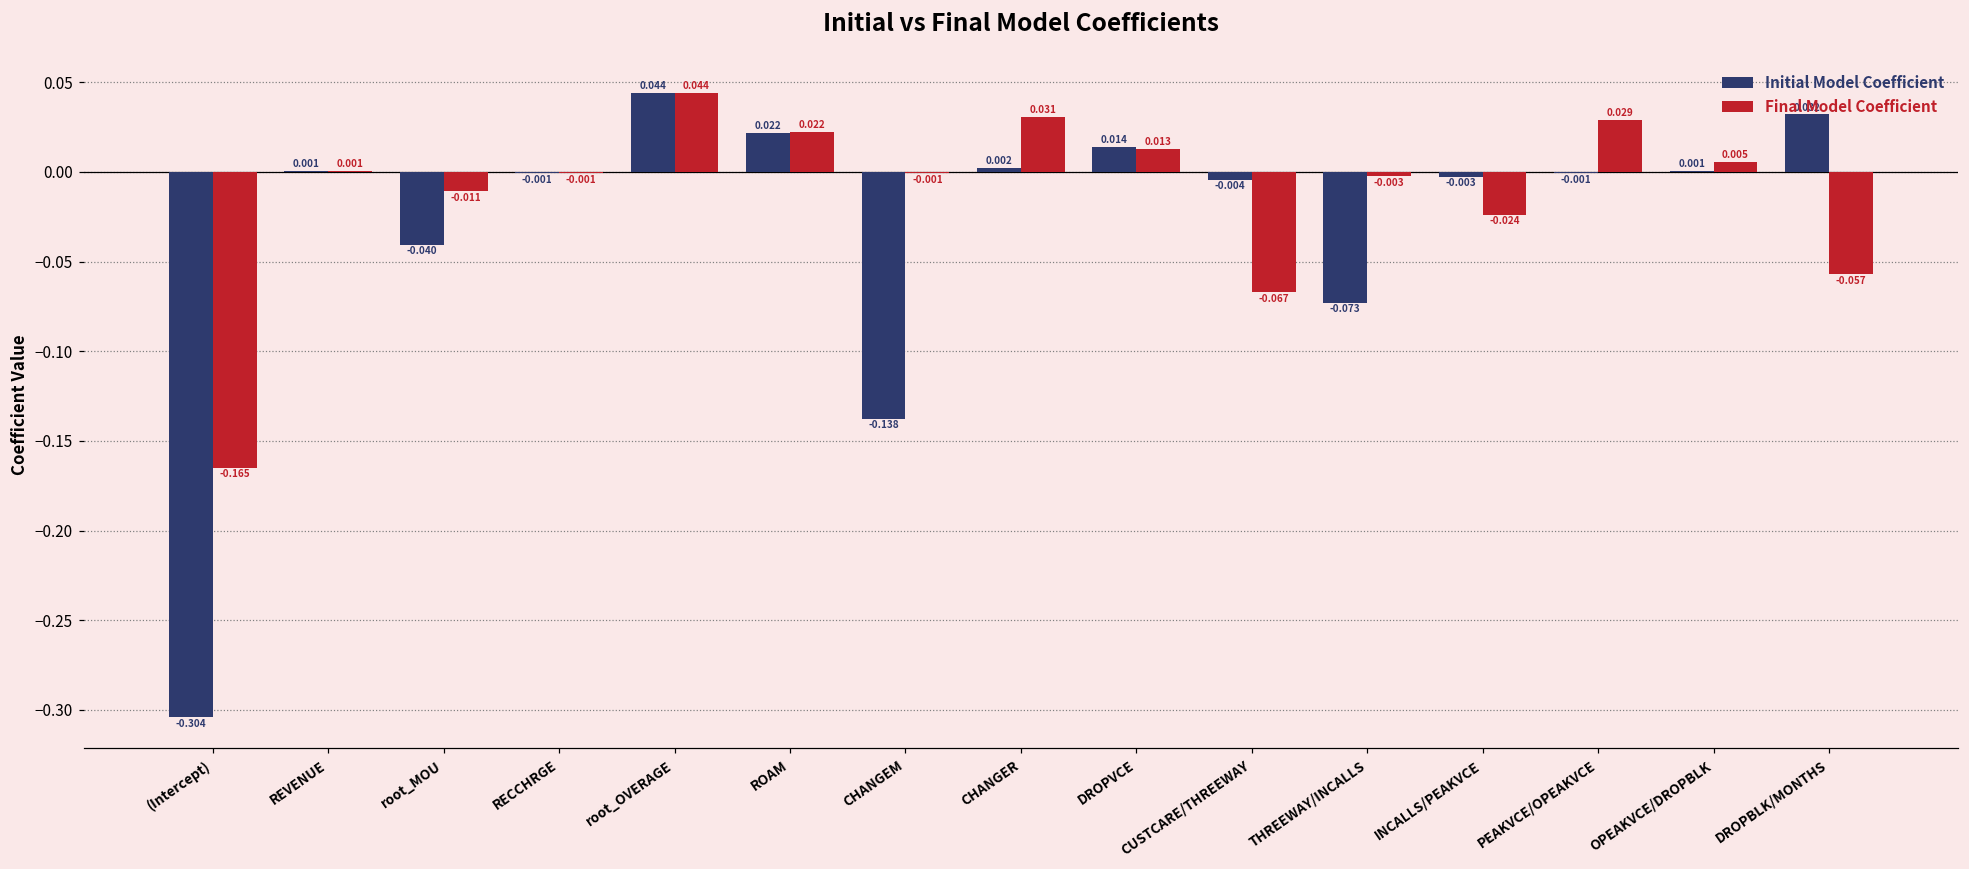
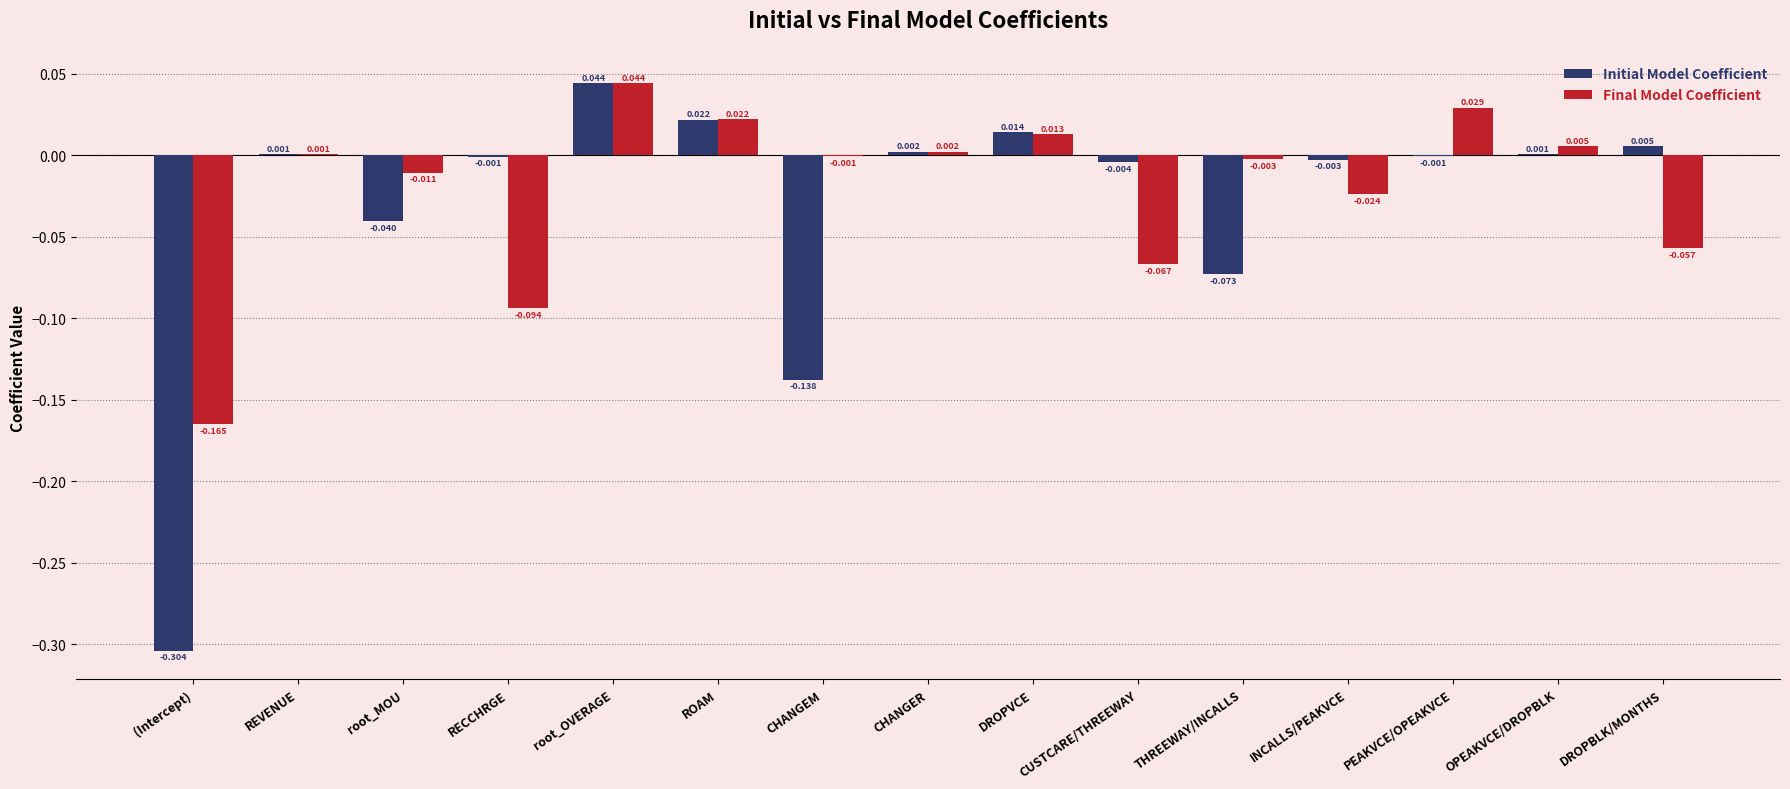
Final Model Coefficient, RECCHRGE: -0.001 -> -0.094
Final Model Coefficient, CHANGER: 0.031 -> 0.002
Initial Model Coefficient, DROPBLK/MONTHS: 0.032 -> 0.005
